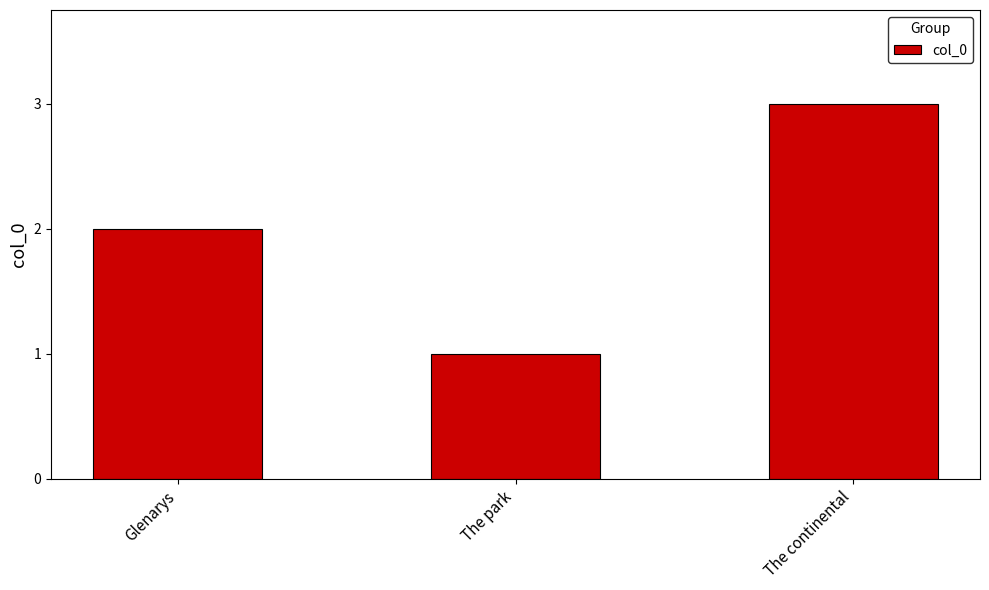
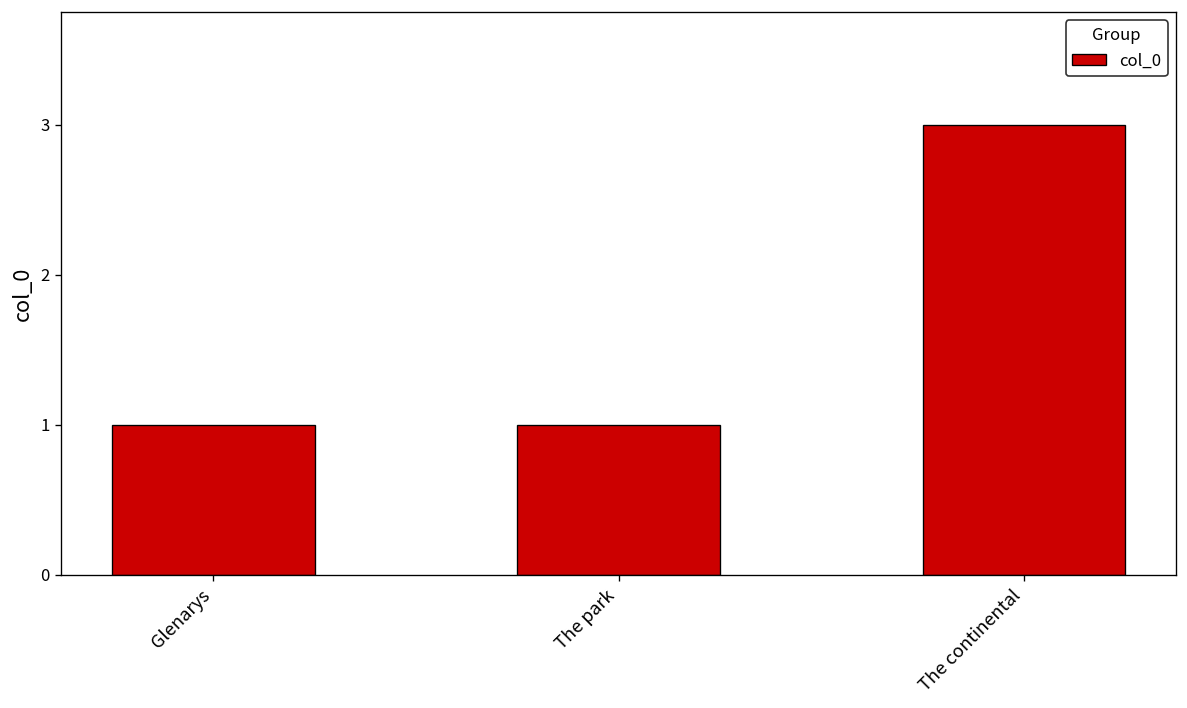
Glenarys: 2 -> 1
